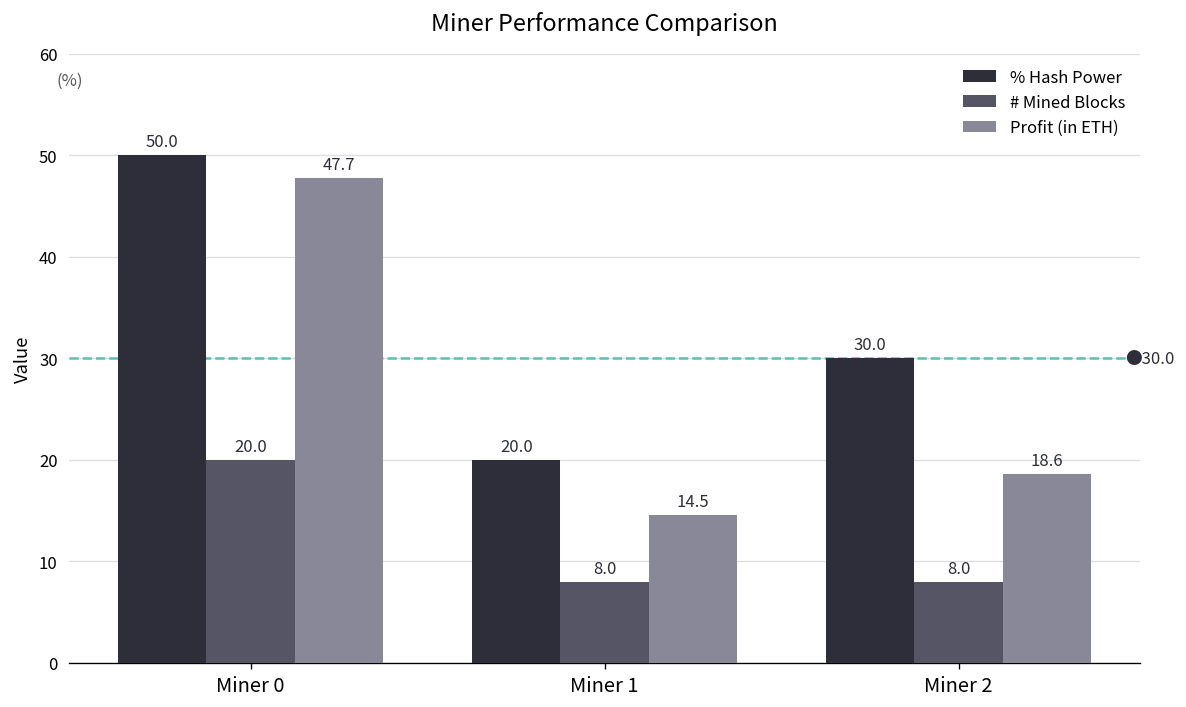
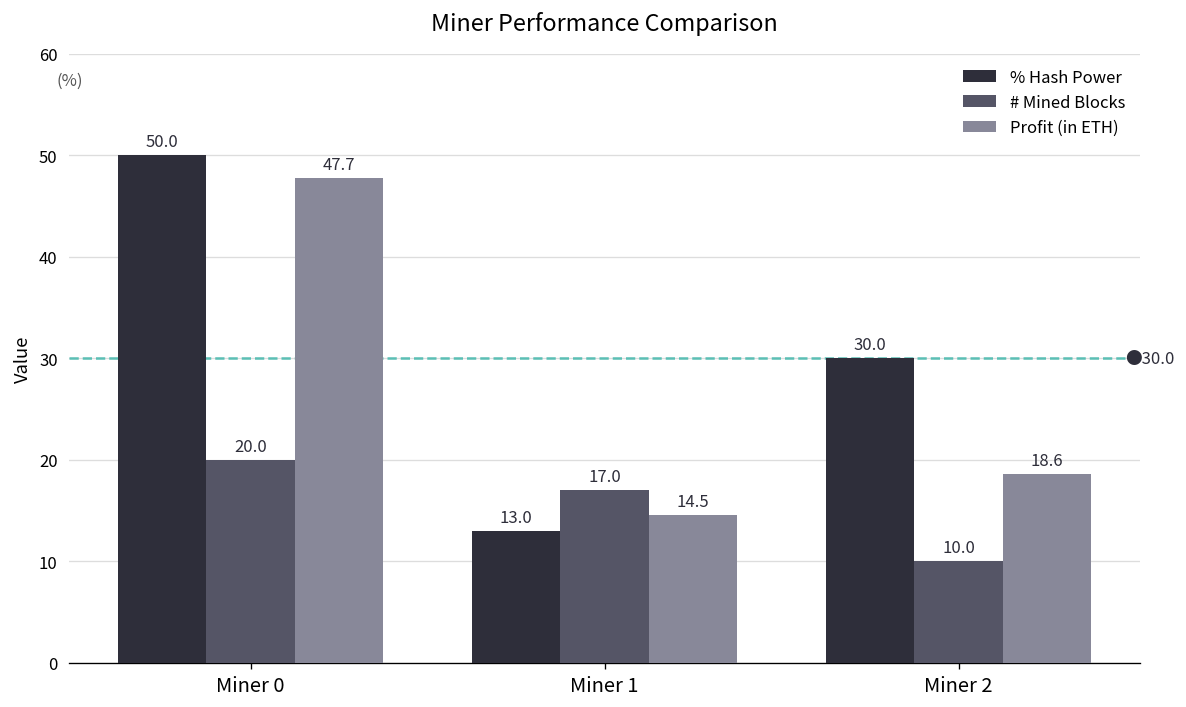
% Hash Power, Miner 1: 20.0 -> 13.0
# Mined Blocks, Miner 1: 8.0 -> 17.0
# Mined Blocks, Miner 2: 8.0 -> 10.0
